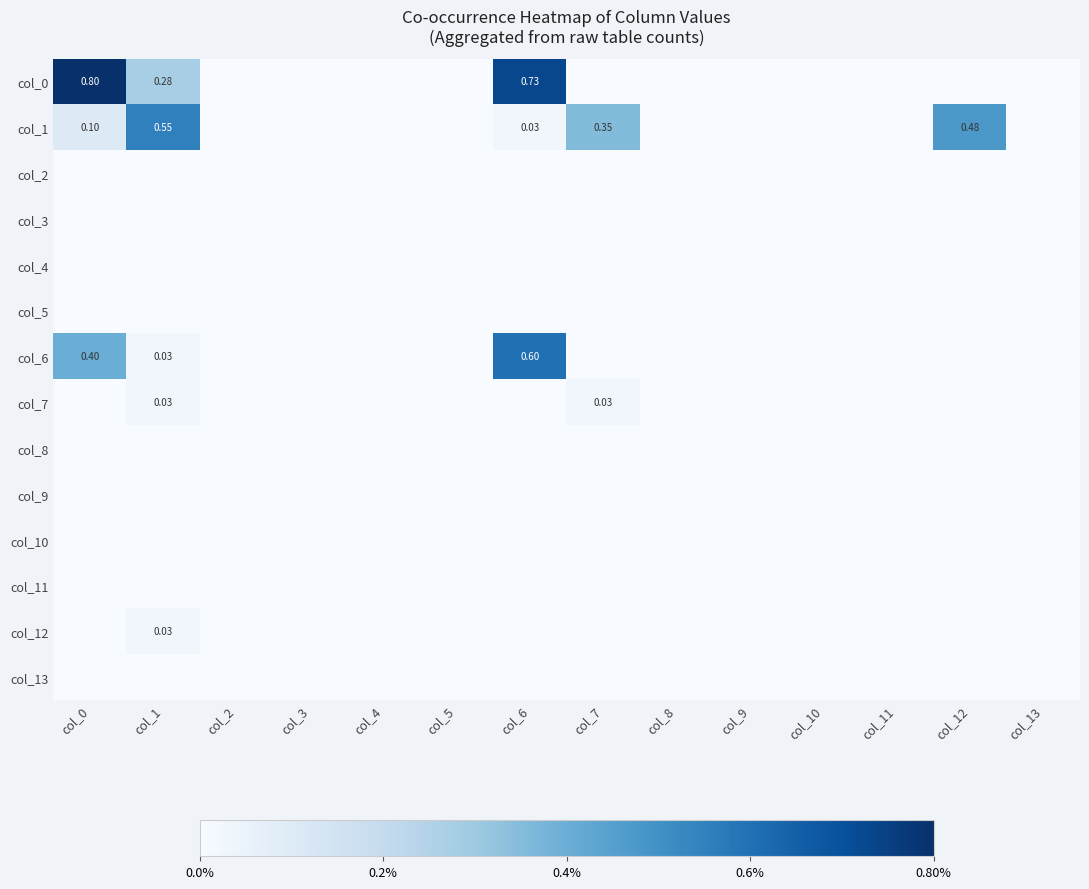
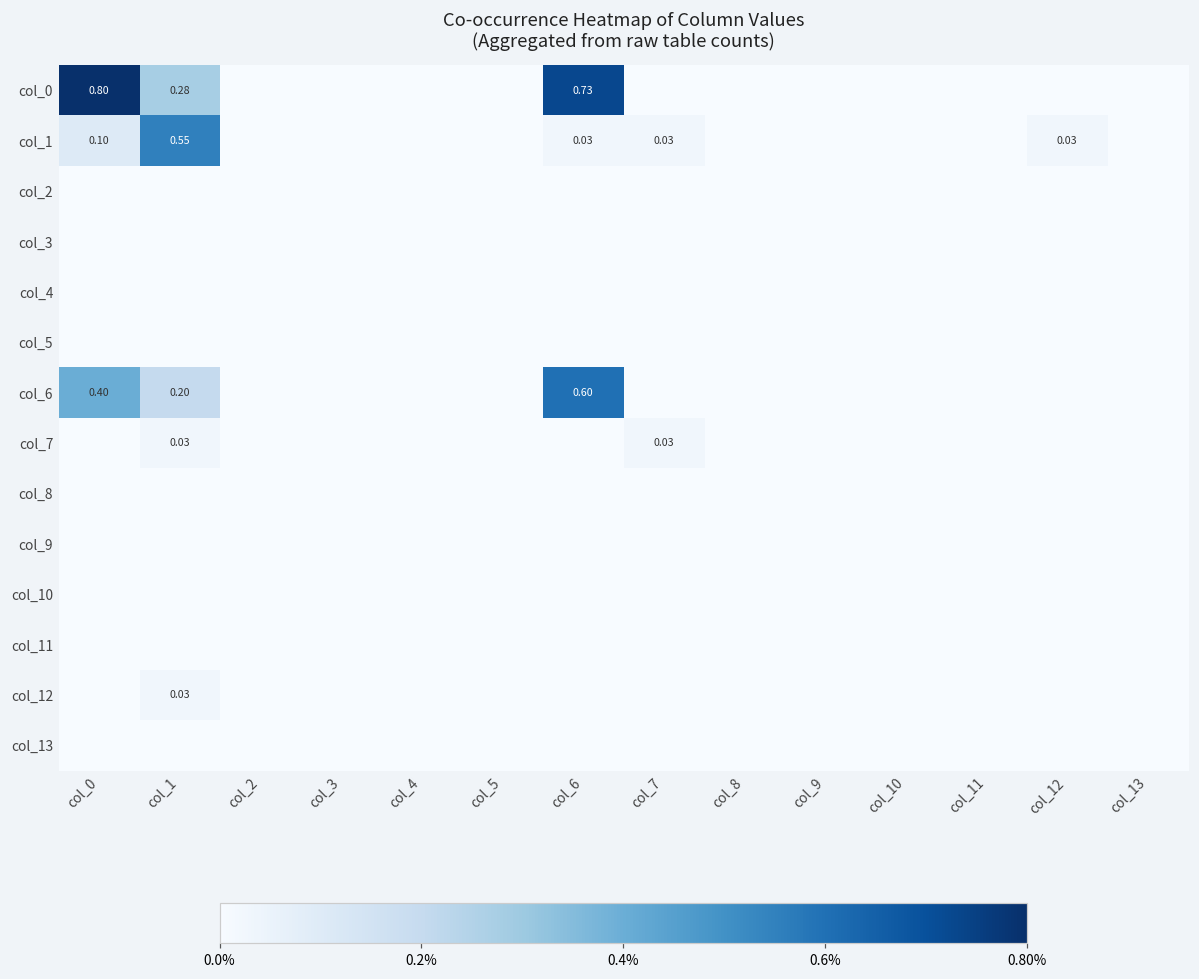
col_1, col_7: 0.35 -> 0.03
col_1, col_12: 0.48 -> 0.03
col_6, col_1: 0.03 -> 0.20
